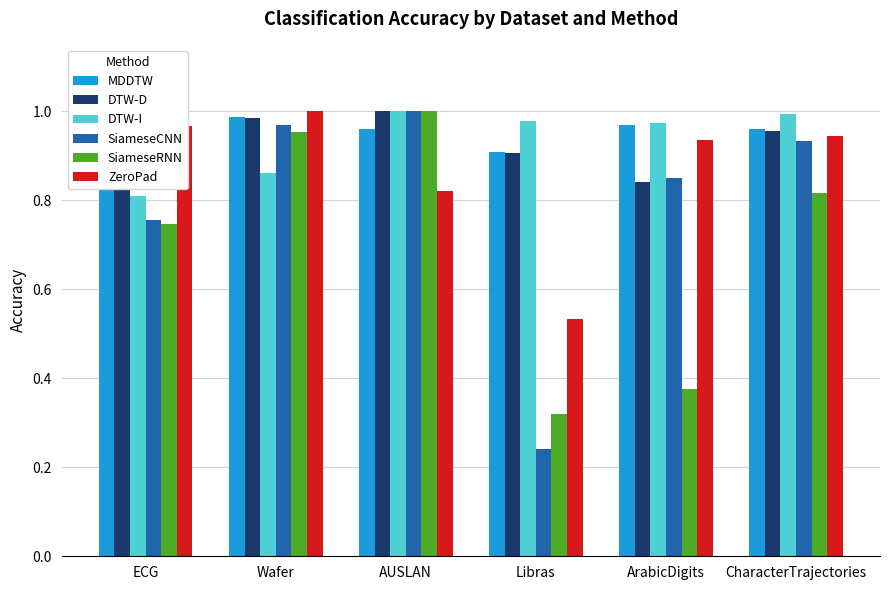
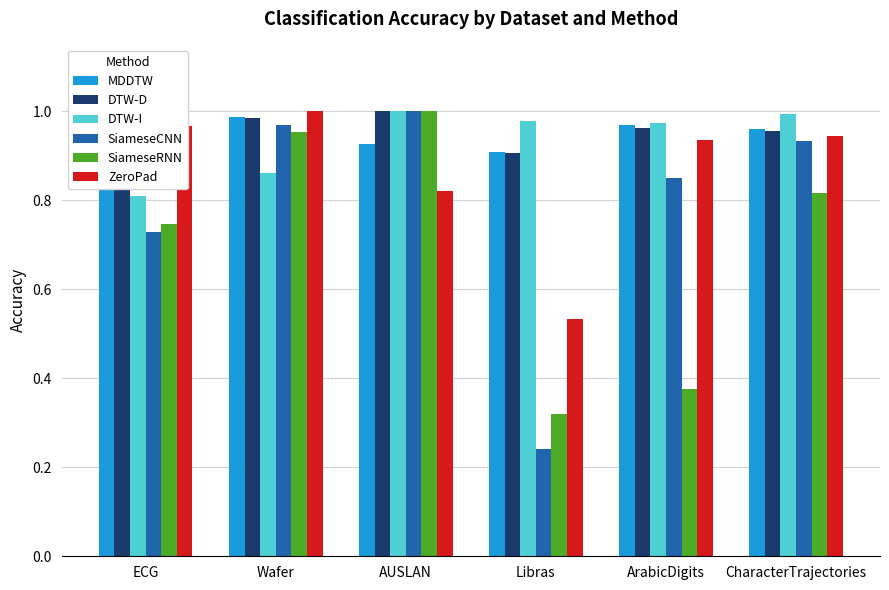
SiameseCNN, ECG: 0.76 -> 0.73
MDDTW, AUSLAN: 0.96 -> 0.93
DTW-D, ArabicDigits: 0.84 -> 0.96
